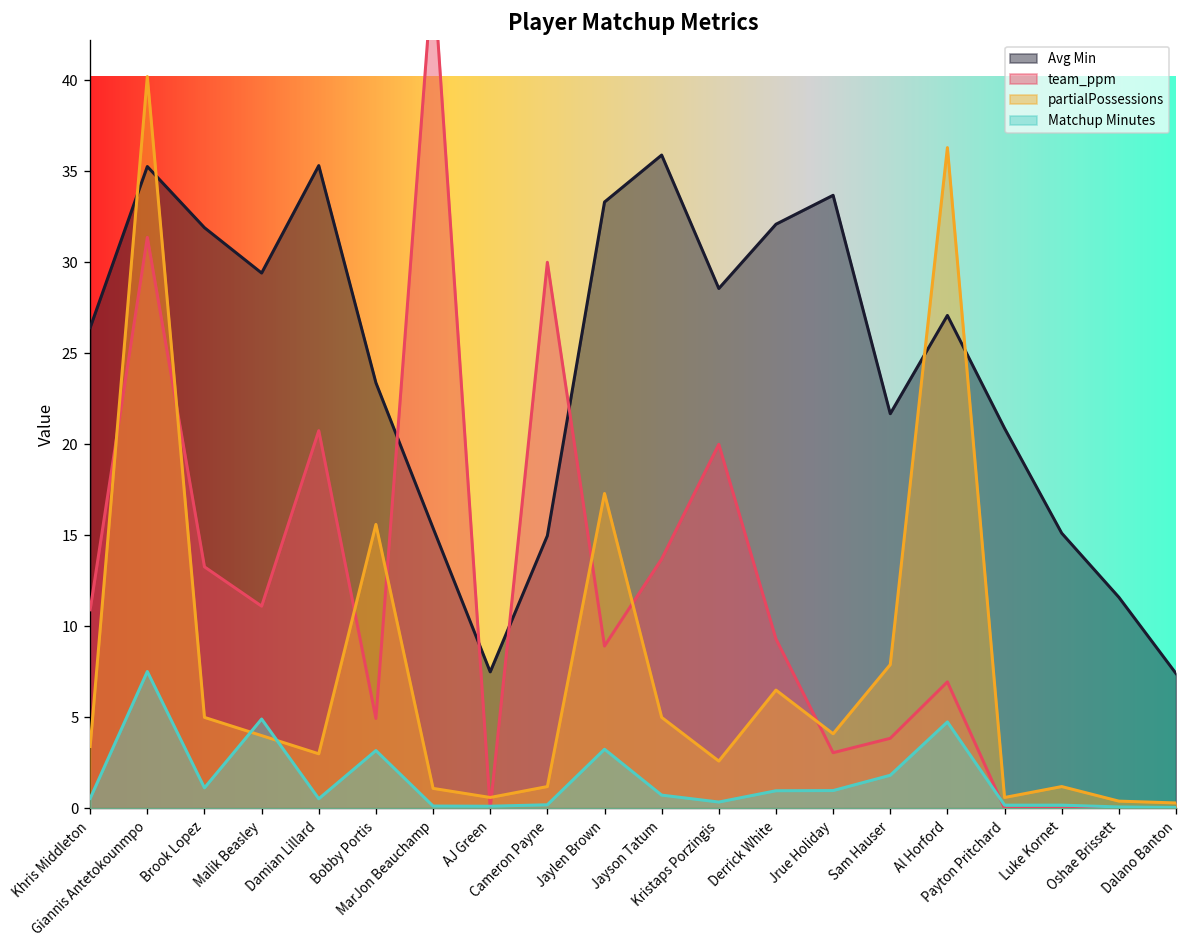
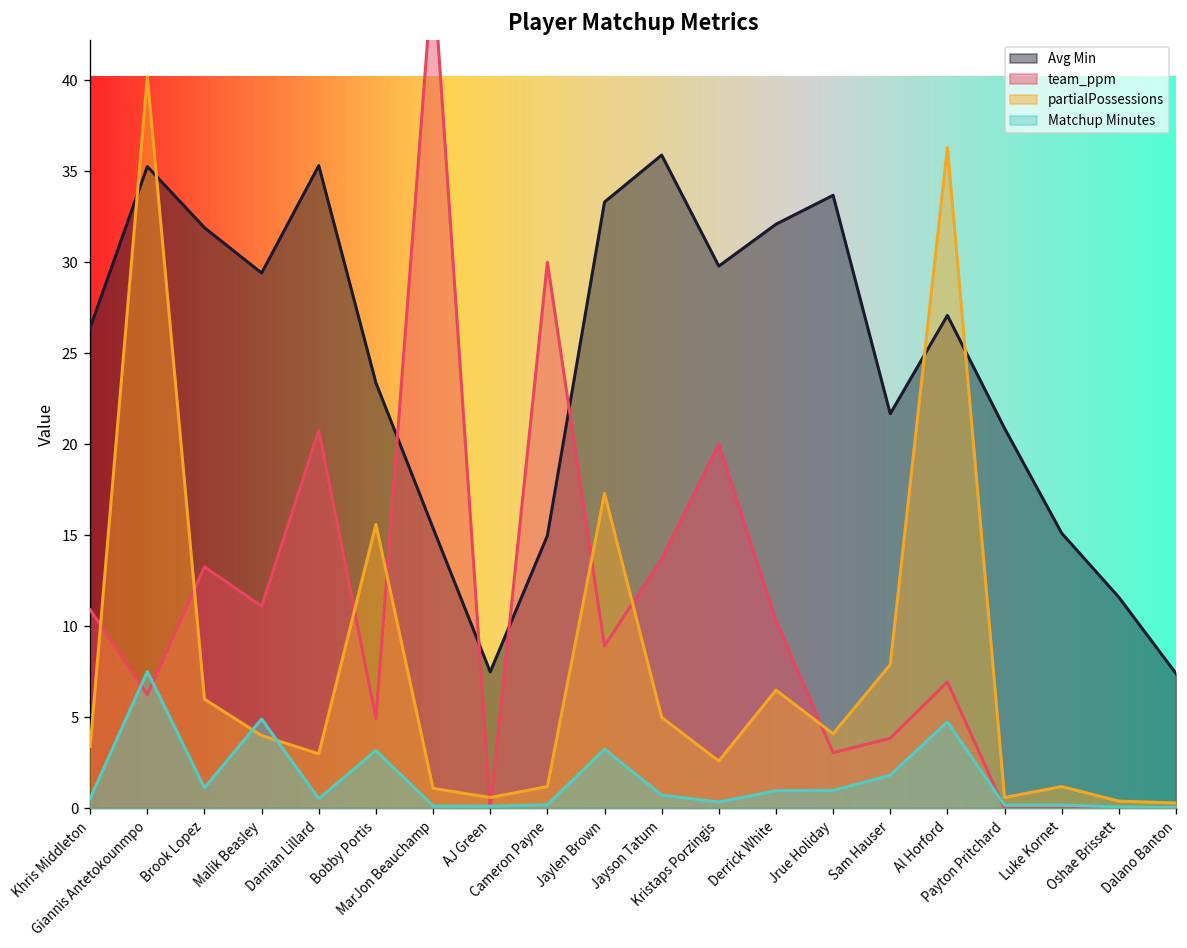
team_ppm, Giannis Antetokounmpo: 31.4 -> 6.3
partialPossessions, Brook Lopez: 5 -> 6
Avg Min, Kristaps Porzingis: 28.6 -> 29.8
team_ppm, Derrick White: 9.3 -> 10.3
